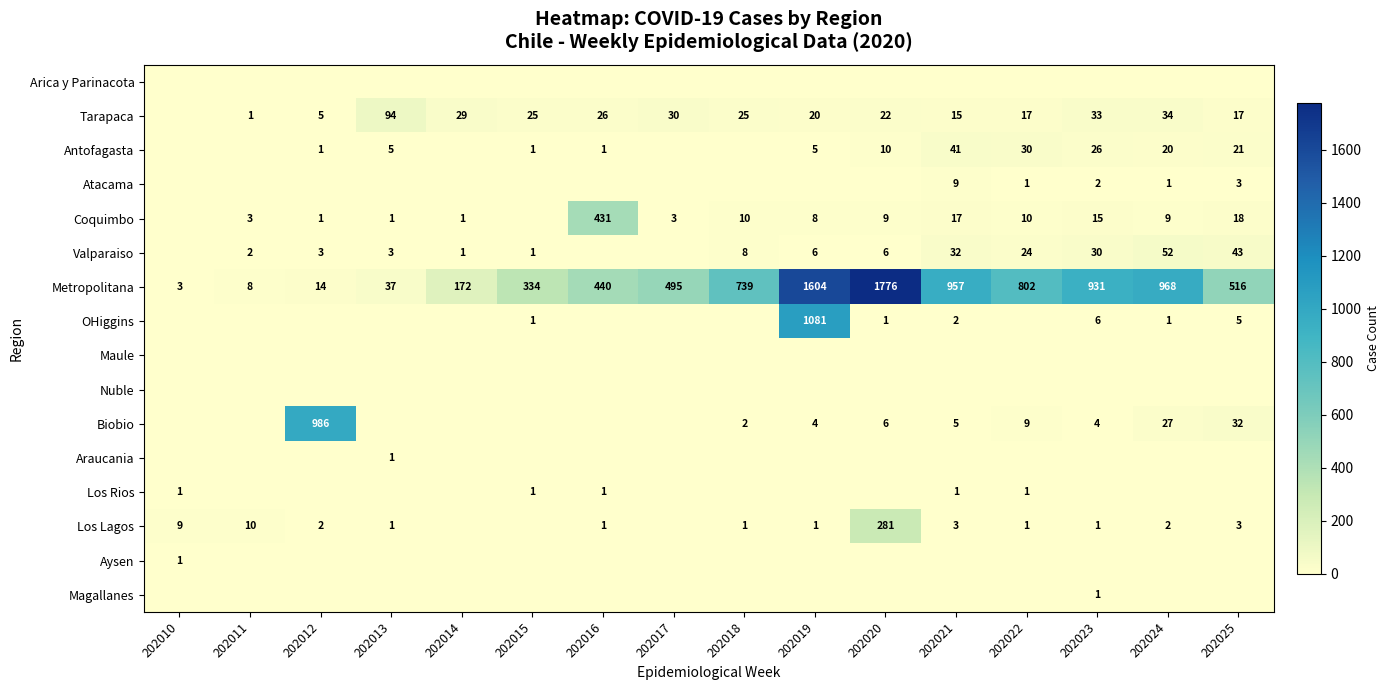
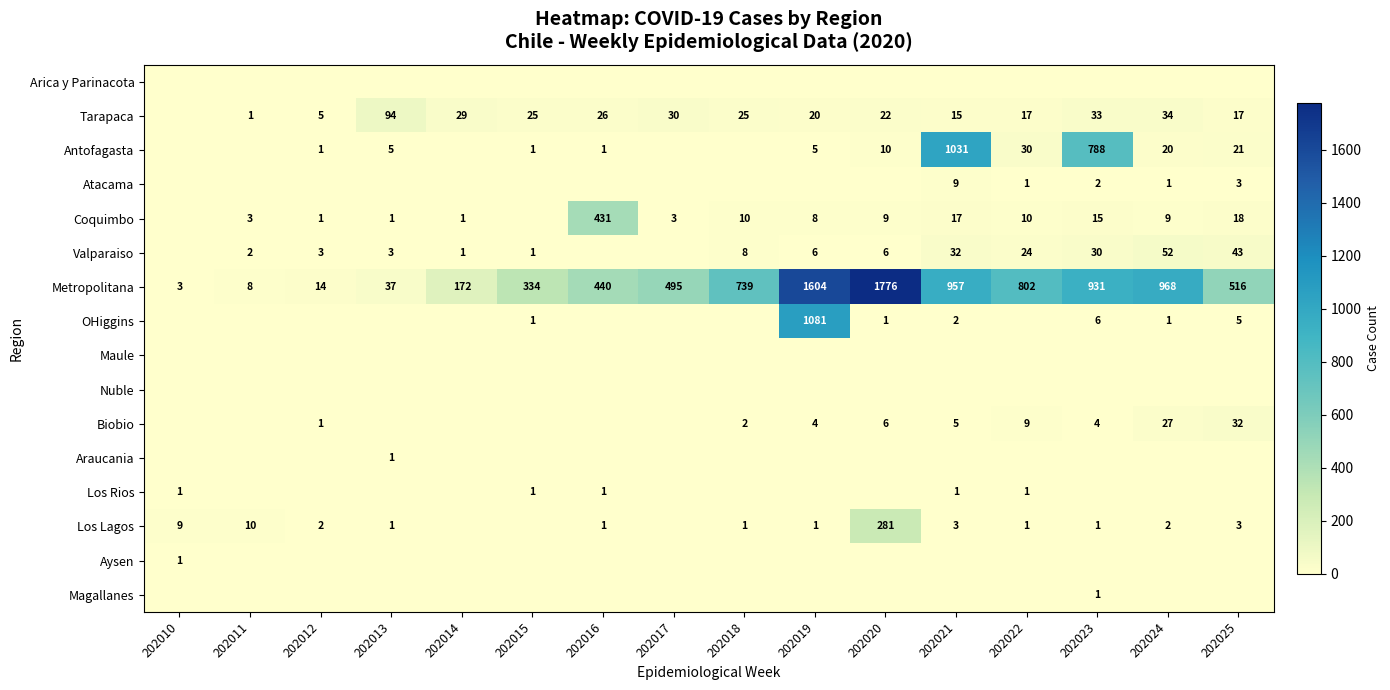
Antofagasta, 202021: 41 -> 1031
Antofagasta, 202023: 26 -> 788
Biobio, 202012: 986 -> 1
